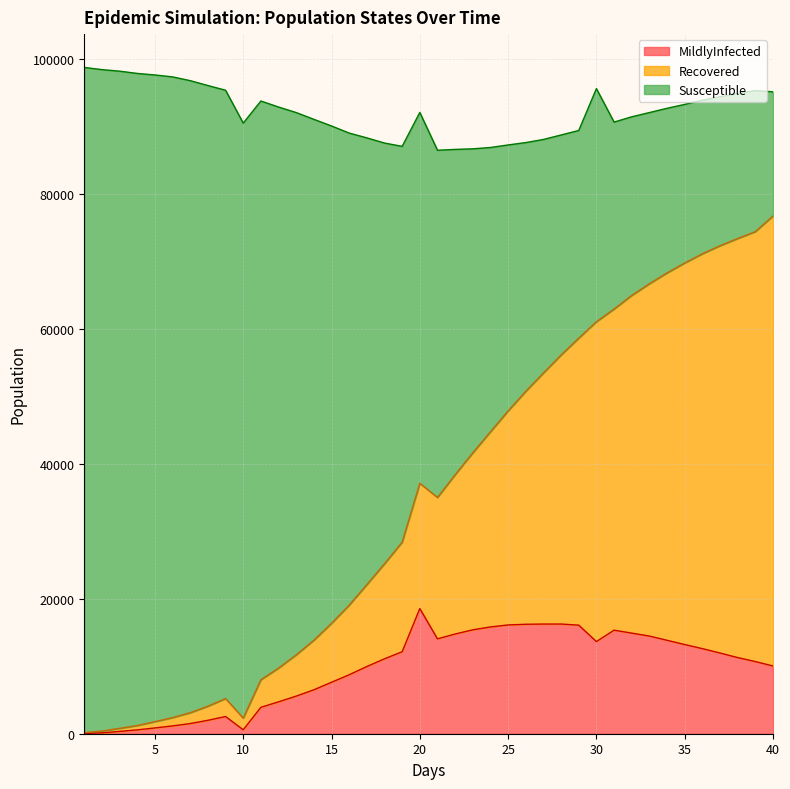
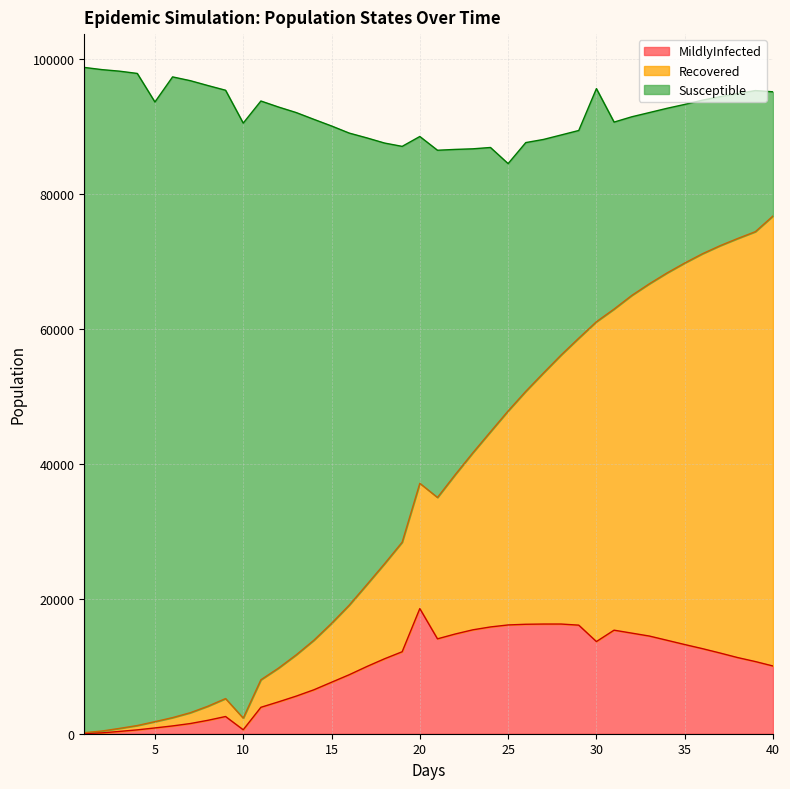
Susceptible, 5: 96000 -> 92000
Susceptible, 20: 55000 -> 51000
Susceptible, 25: 39000 -> 37000
